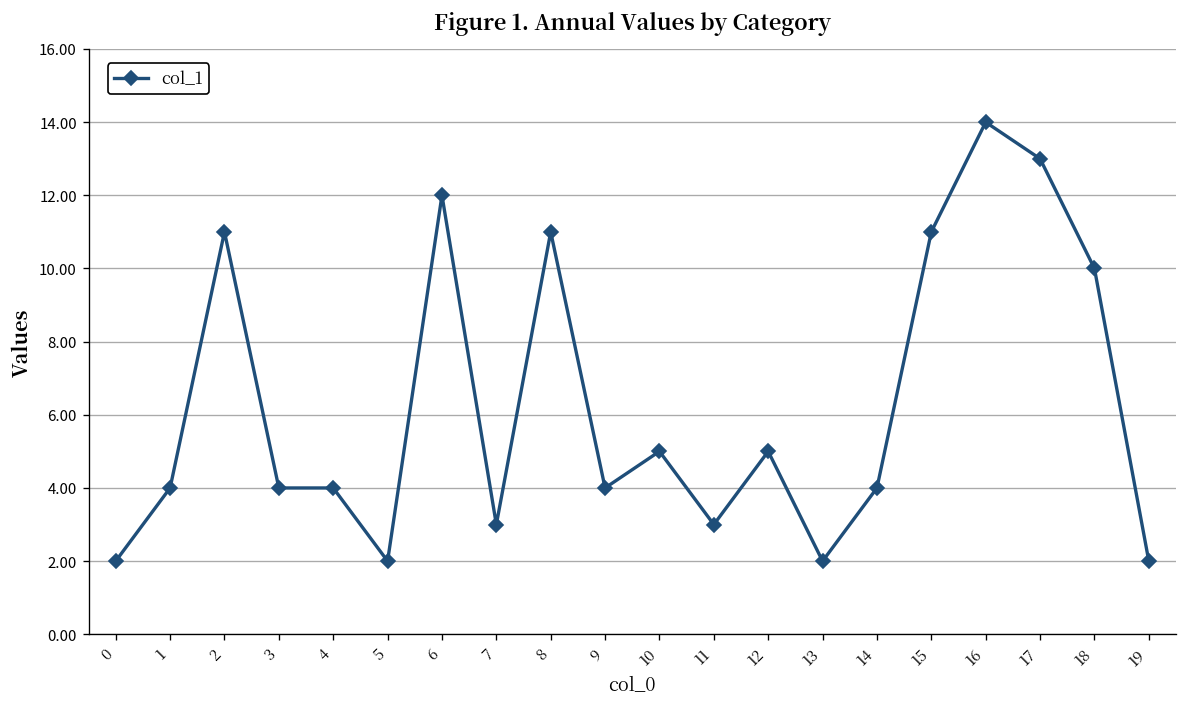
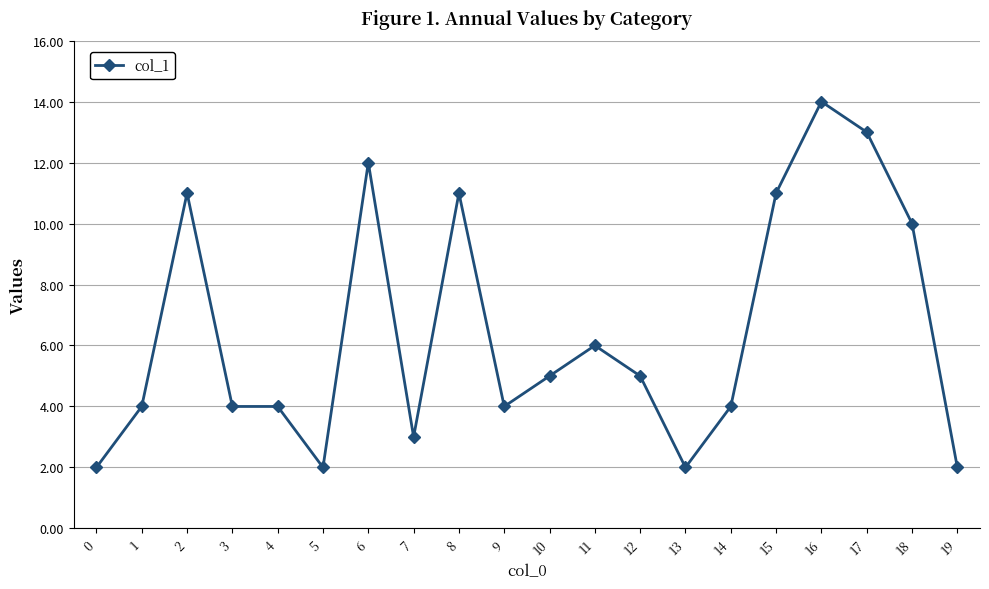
11: 3 -> 6
